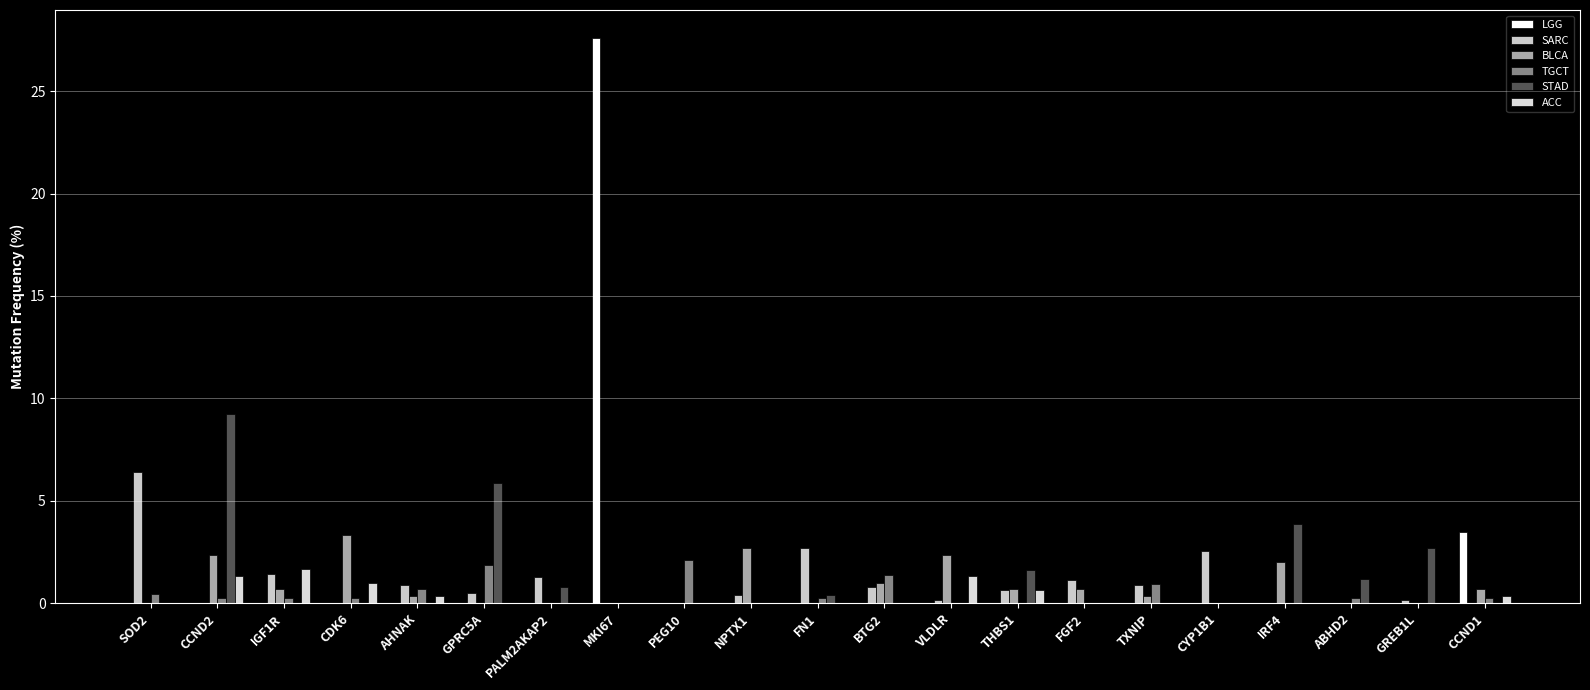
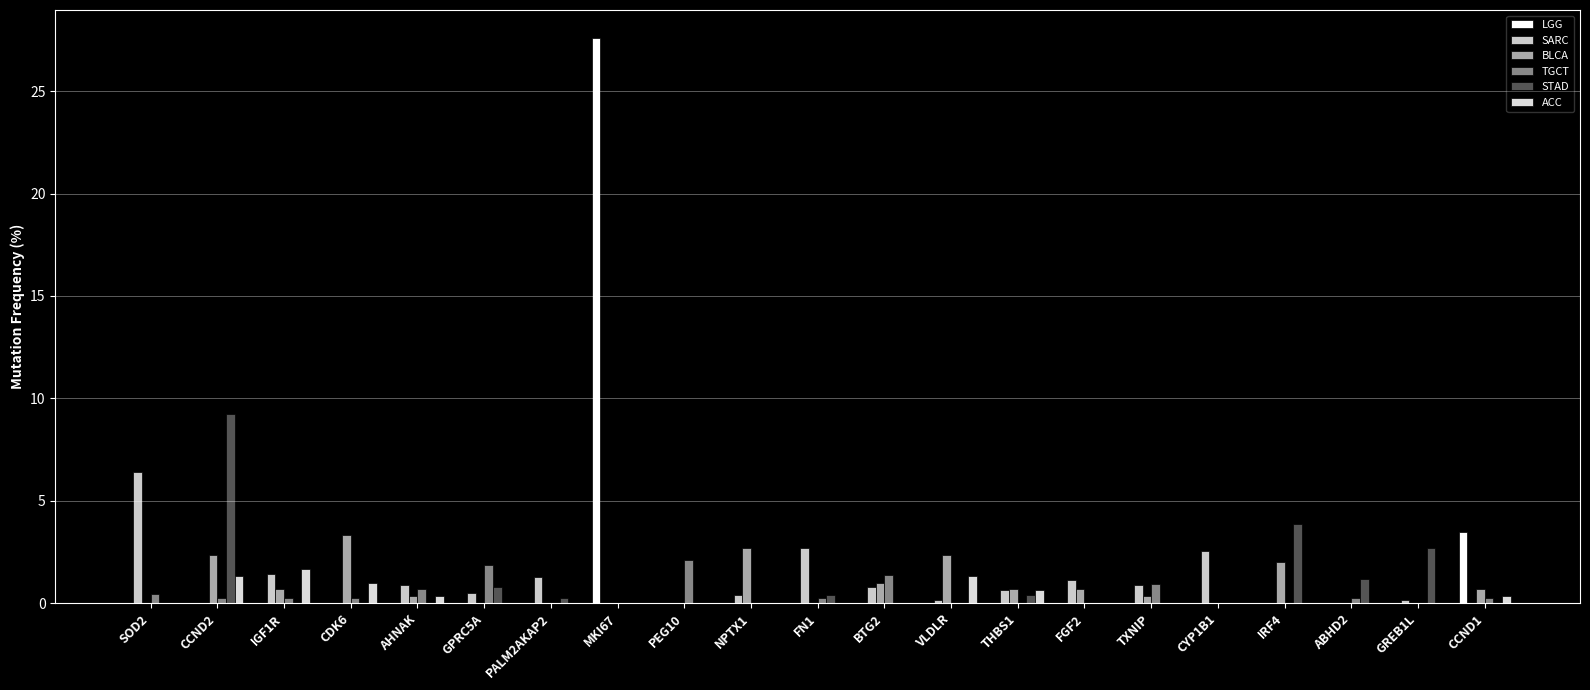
STAD, GPRC5A: 5.9 -> 0.8
STAD, PALM2AKAP2: 0.8 -> 0.2
STAD, THBS1: 1.6 -> 0.4
